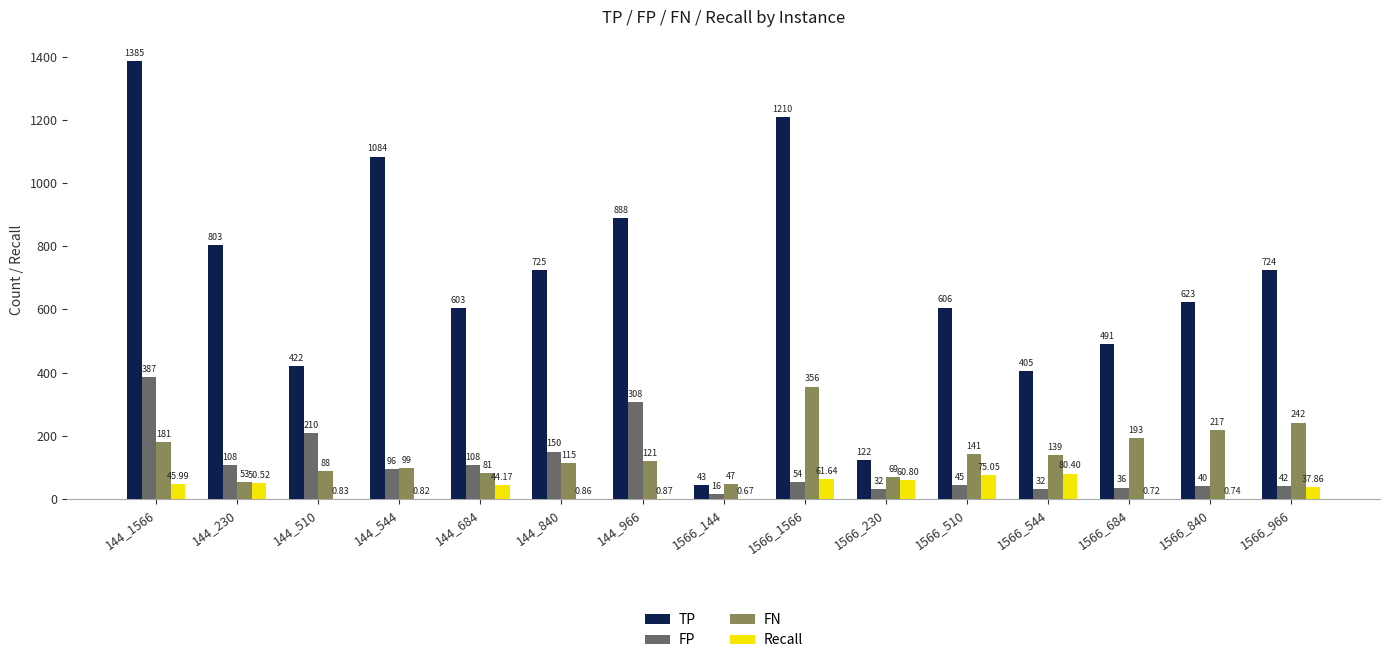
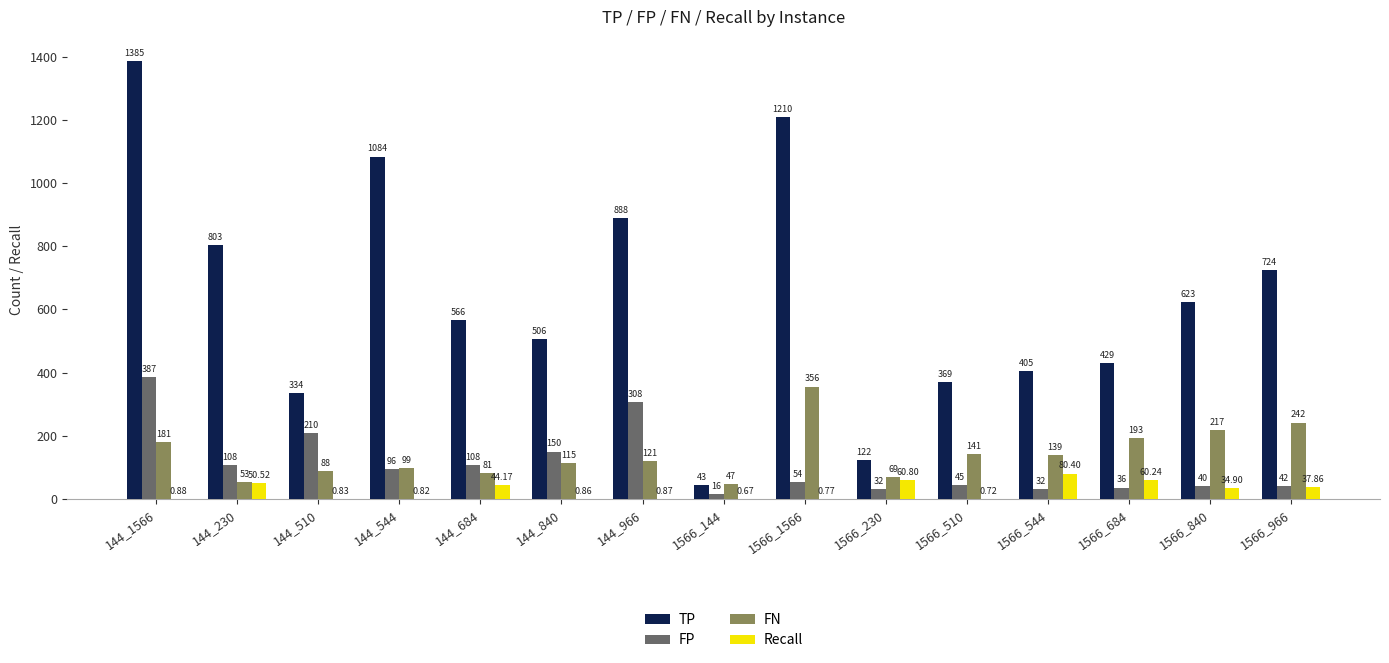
Recall, 144_1566: 45.99 -> 0.88
TP, 144_510: 422 -> 334
TP, 144_684: 603 -> 566
TP, 144_840: 725 -> 506
Recall, 1566_1566: 61.64 -> 0.77
TP, 1566_510: 606 -> 369
Recall, 1566_510: 75.05 -> 0.72
TP, 1566_684: 491 -> 429
Recall, 1566_684: 0.72 -> 60.24
Recall, 1566_840: 0.74 -> 34.90
